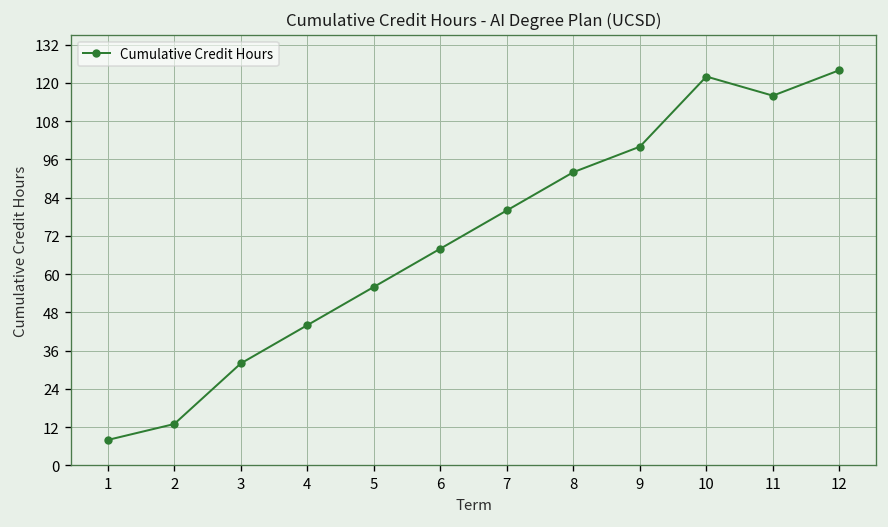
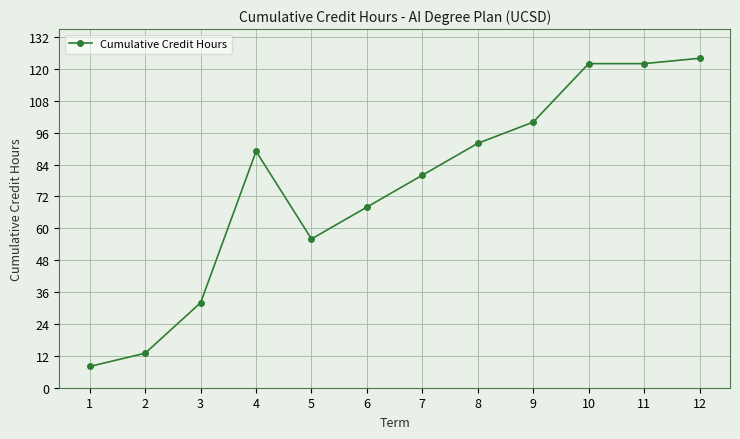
4: 44 -> 89
11: 116 -> 122
